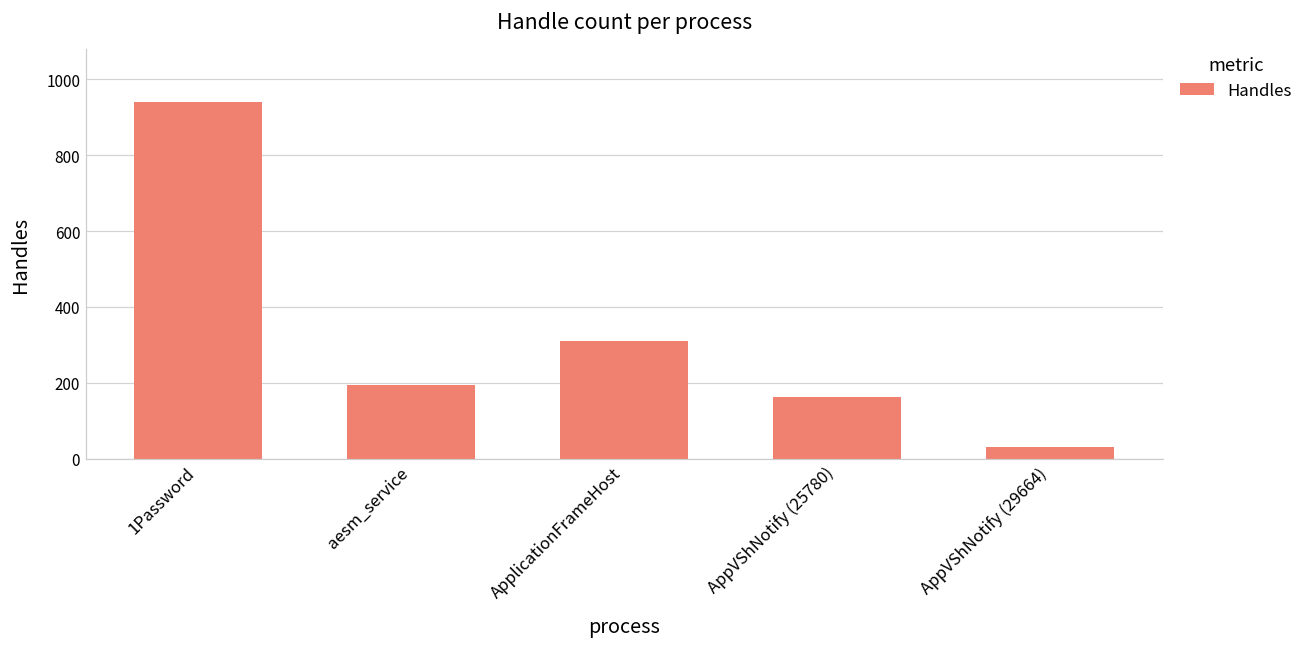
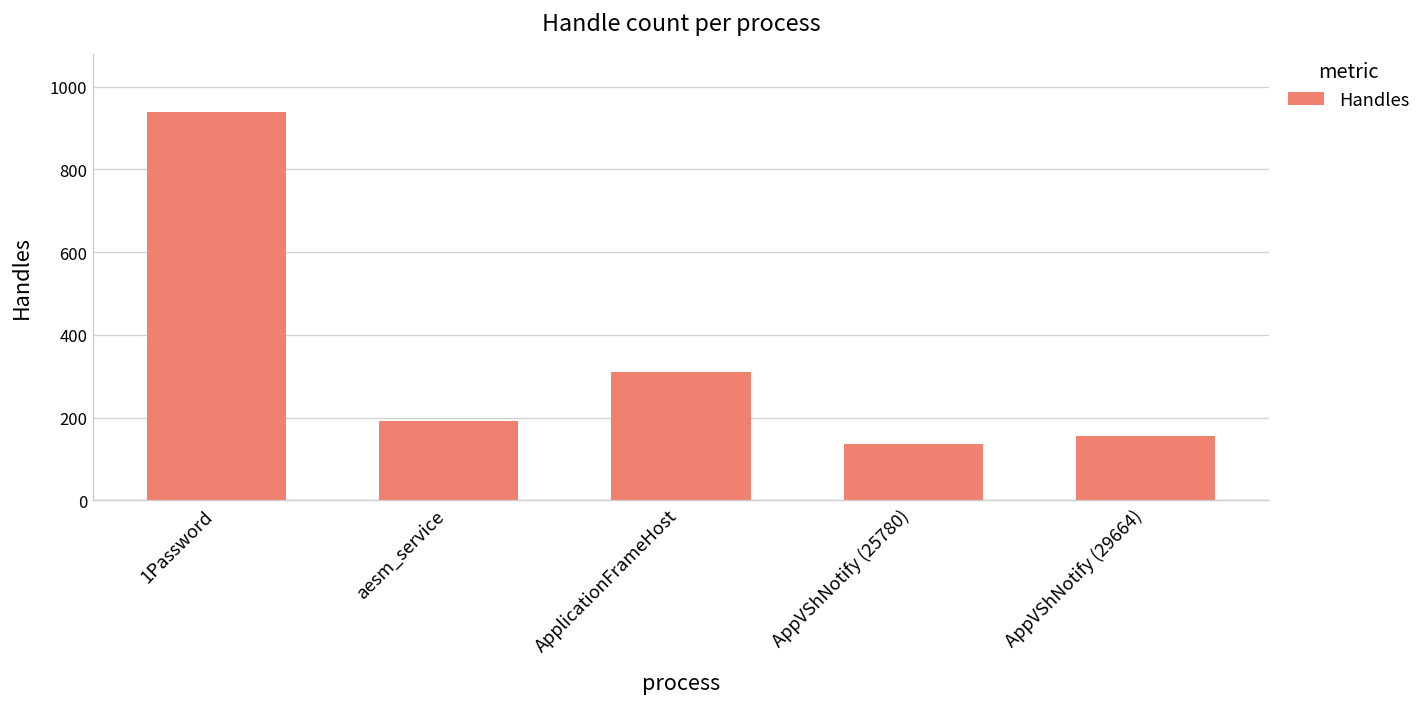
AppVShNotify (25780): 160 -> 140
AppVShNotify (29664): 30 -> 160
